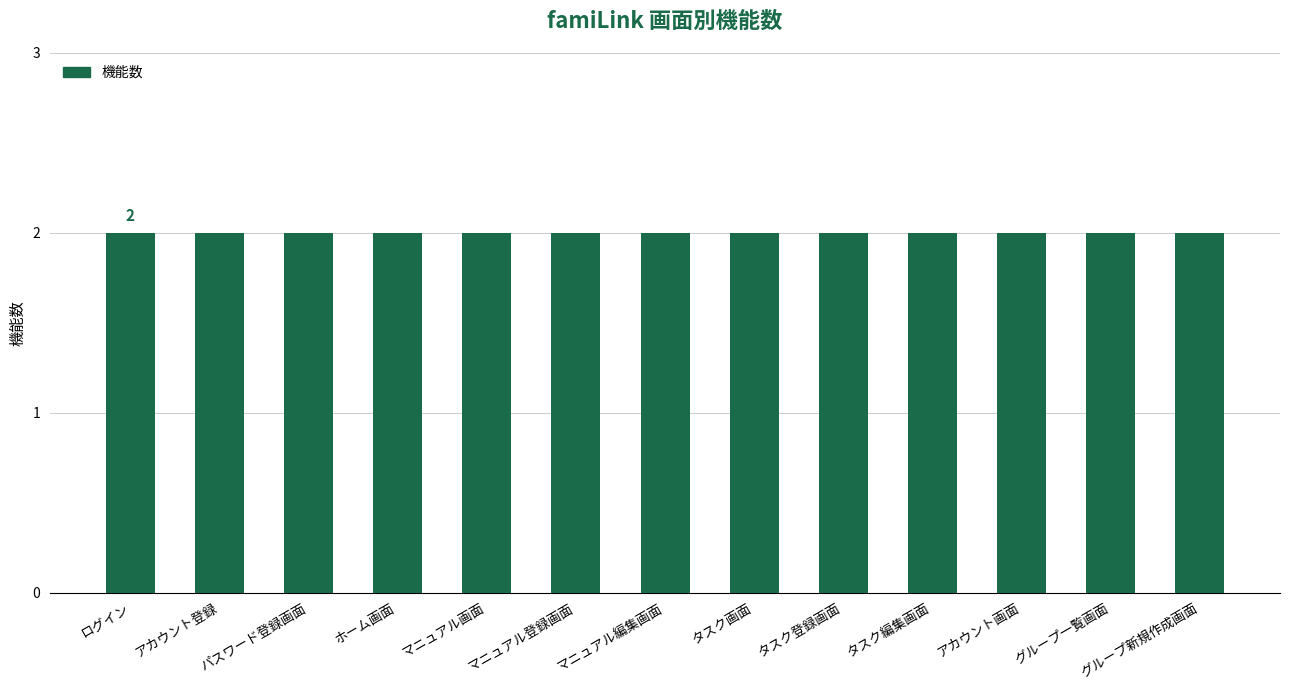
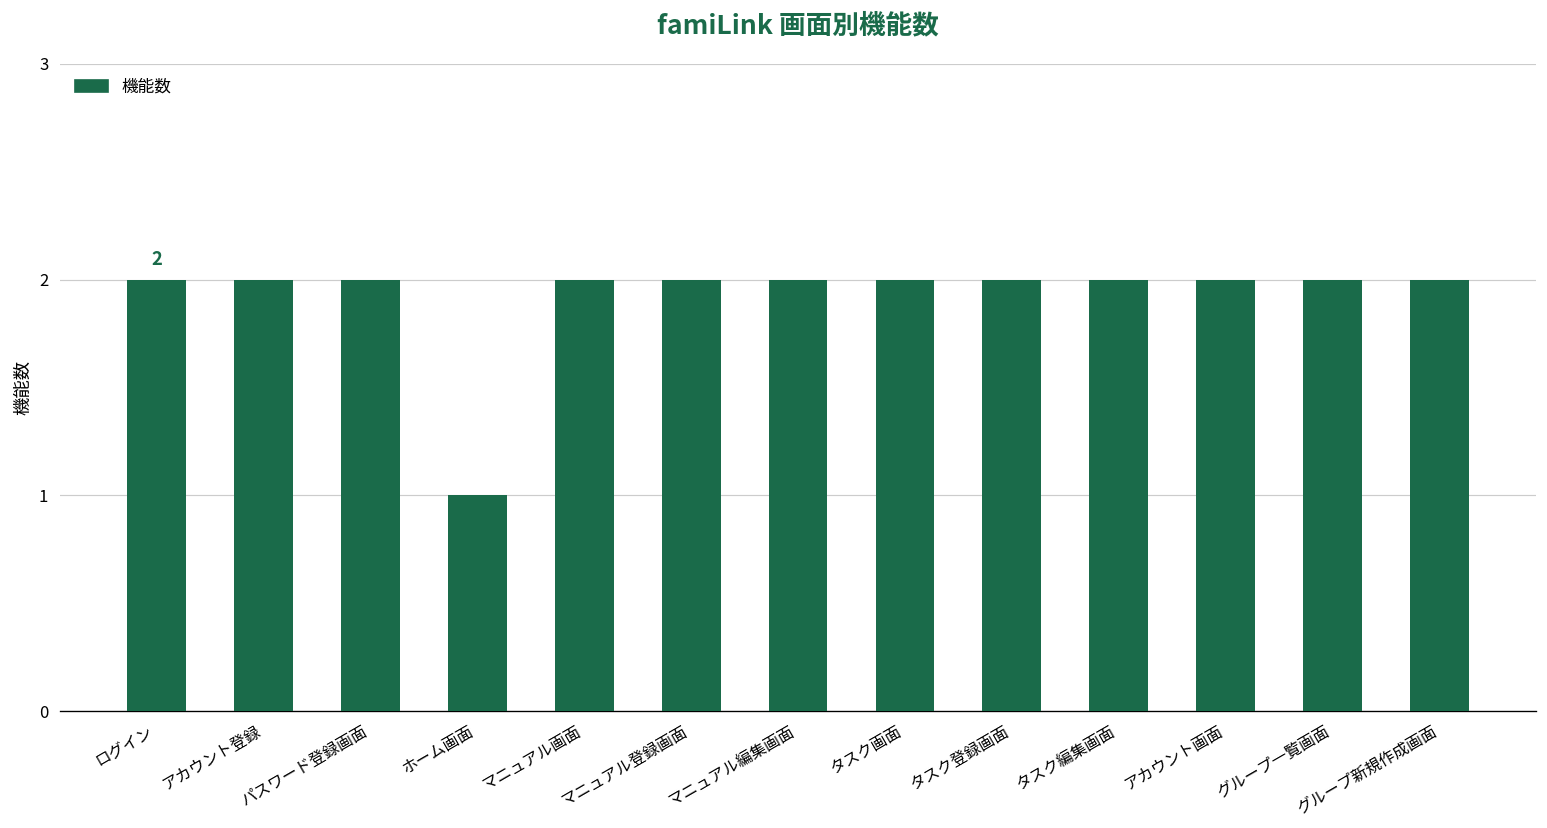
ホーム画面: 2 -> 1
